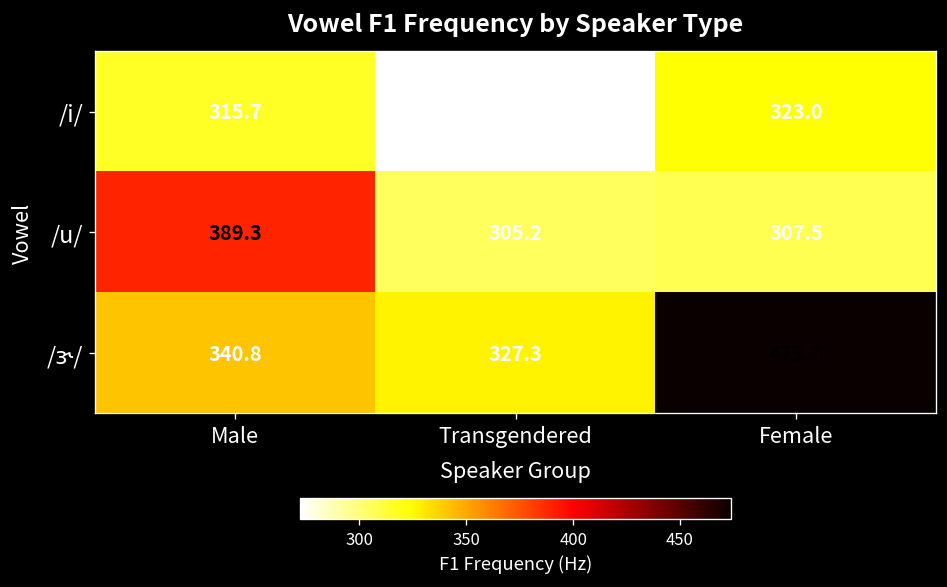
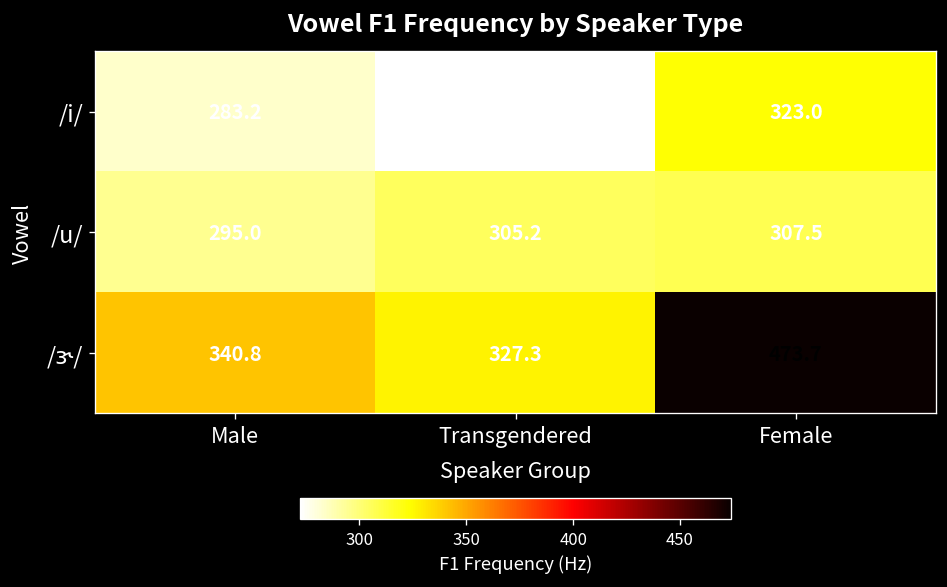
/i/, Male: 315.7 -> 283.2
/u/, Male: 389.3 -> 295.0
